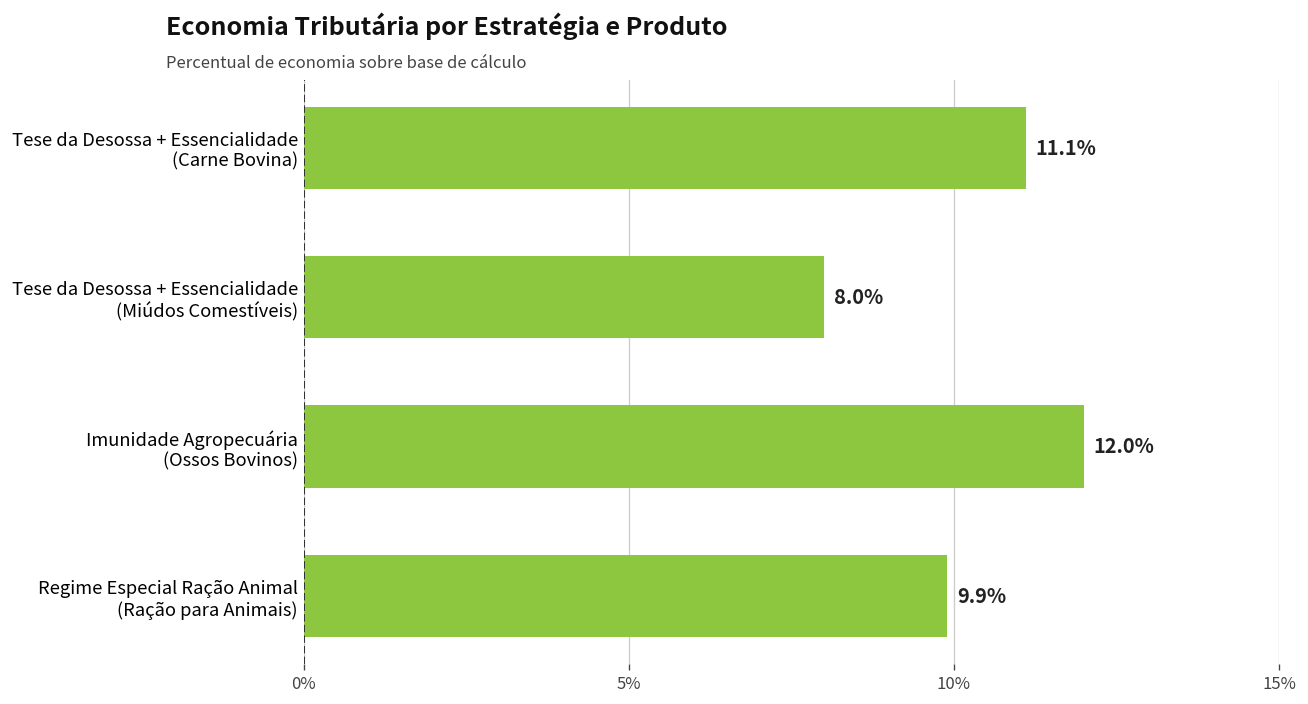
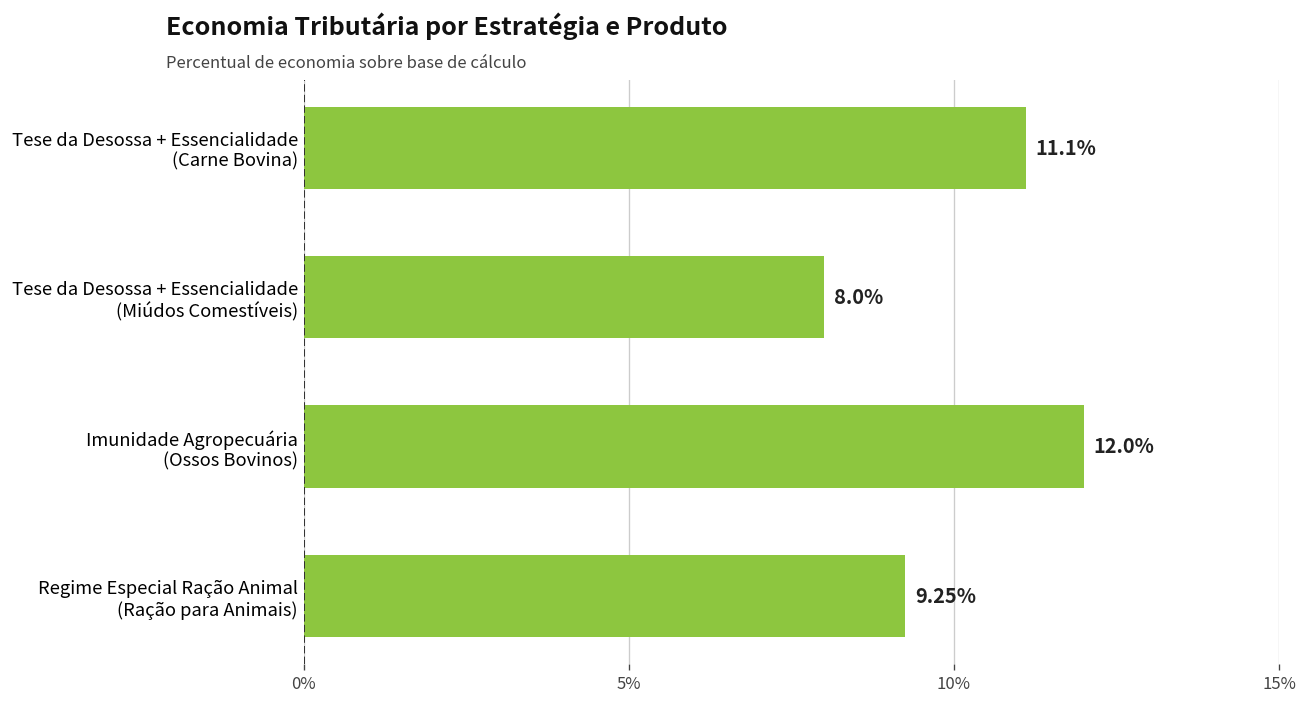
Regime Especial Ração Animal (Ração para Animais): 9.9% -> 9.25%
